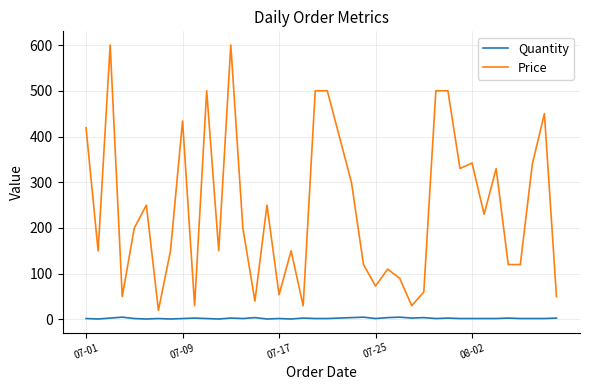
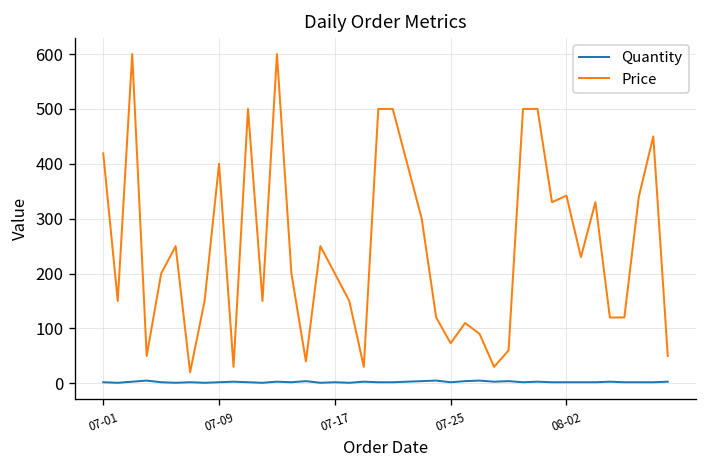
Price, 07-09: 430 -> 400
Price, 07-17: 50 -> 200
